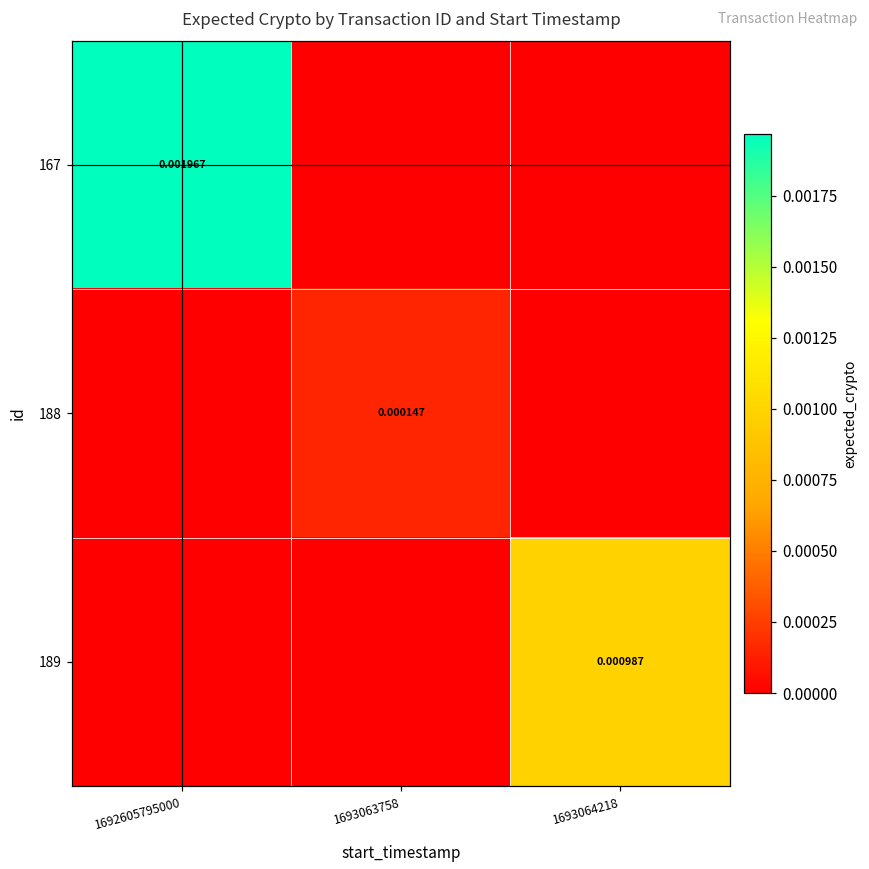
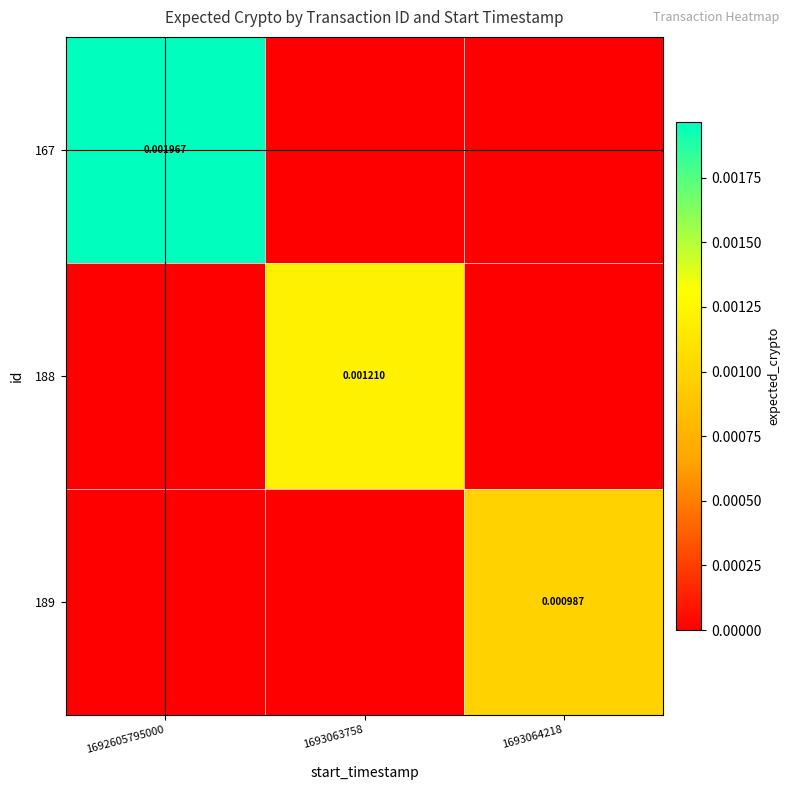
188, 1693063758: 0.000147 -> 0.001210
